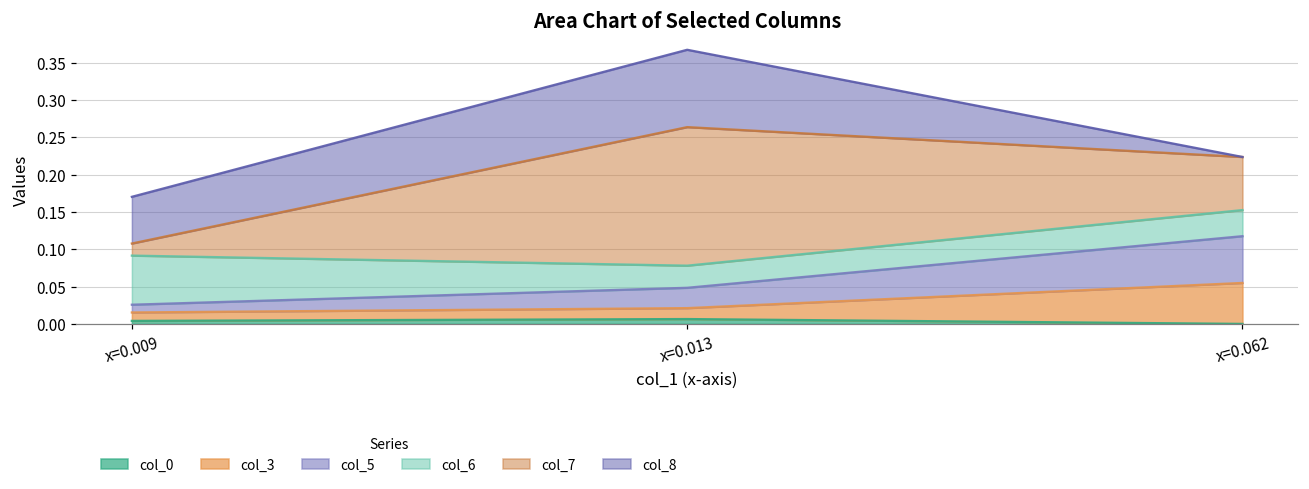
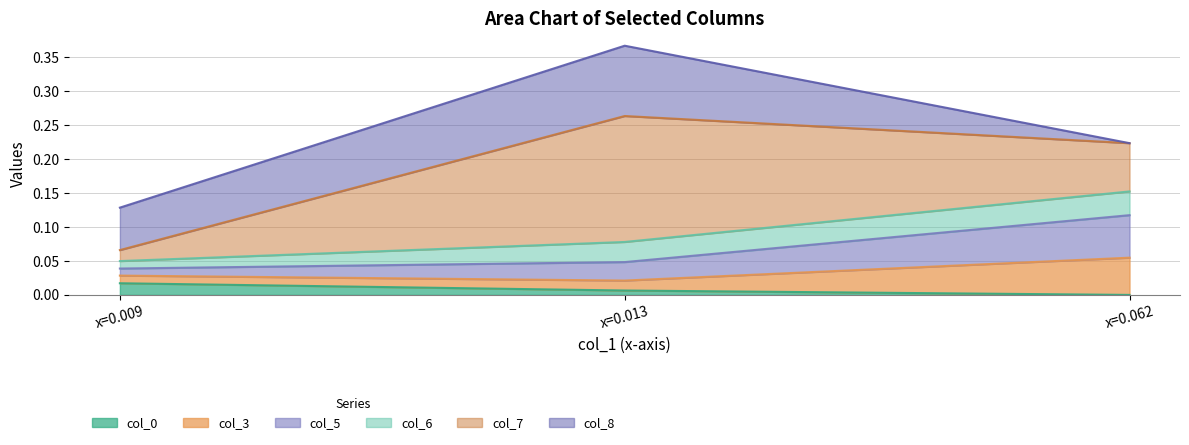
col_0, x=0.009: 0.00 -> 0.02
col_6, x=0.009: 0.07 -> 0.01
